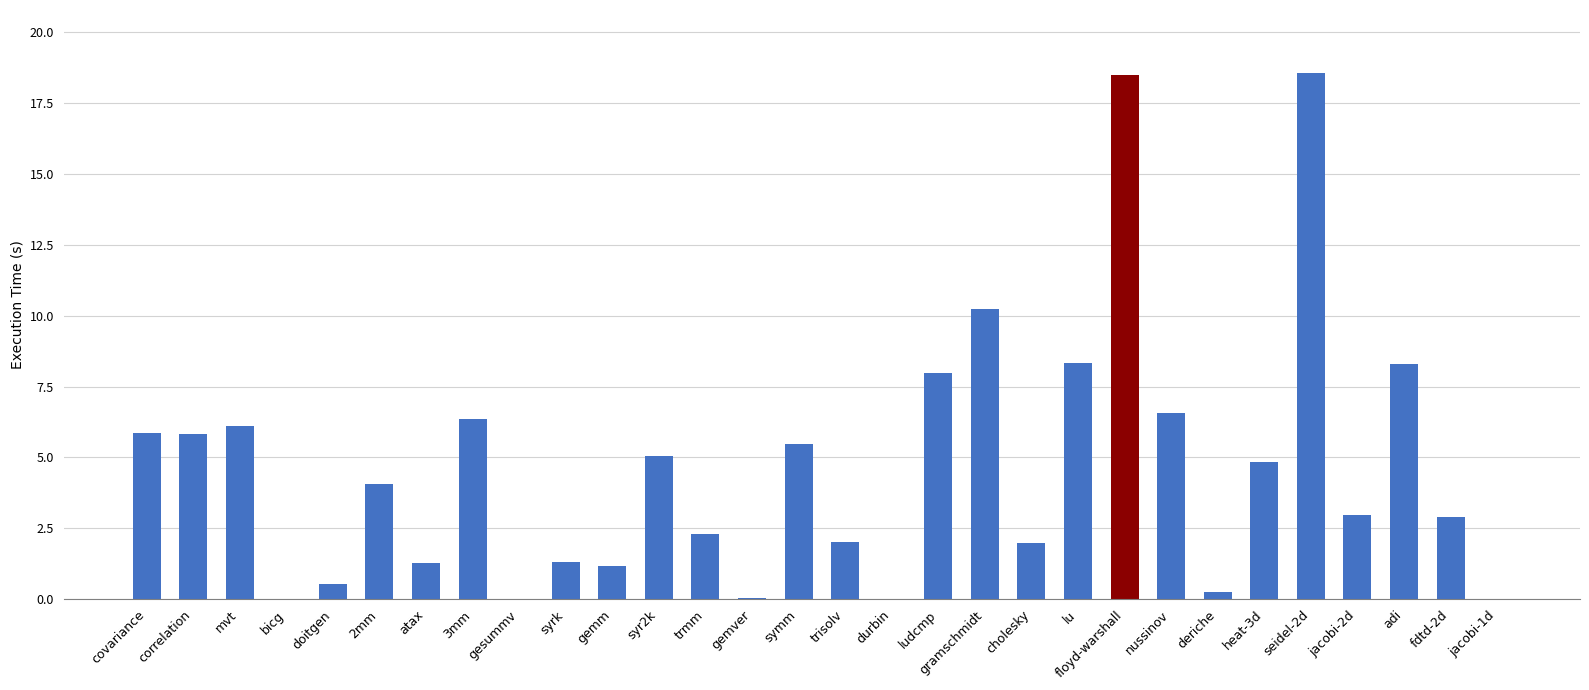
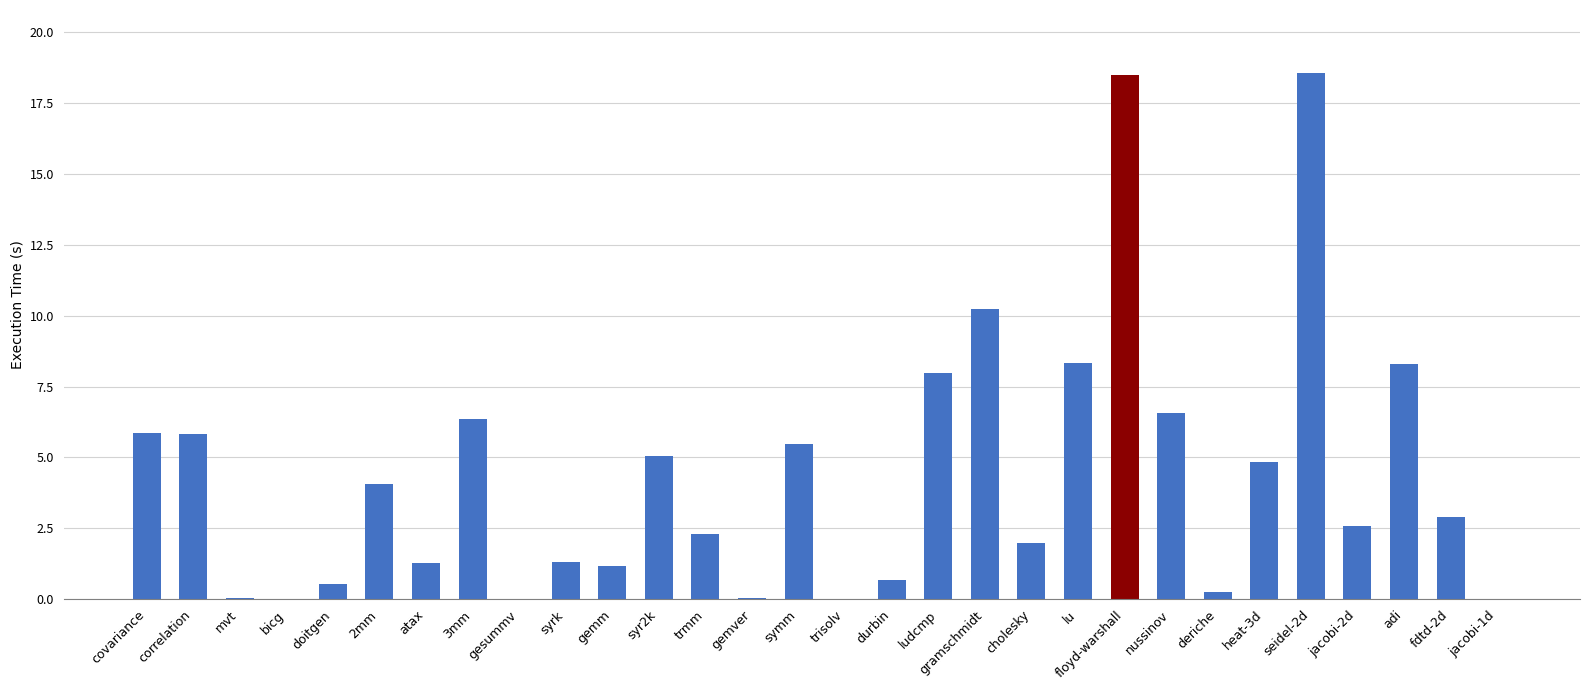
mvt: 6.1 -> 0.0
trisolv: 2.0 -> 0.0
durbin: 0.0 -> 0.7
jacobi-2d: 3.0 -> 2.6
